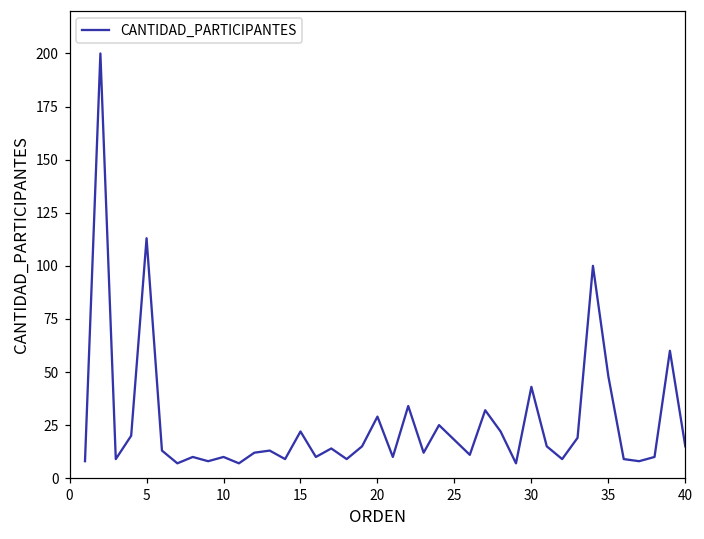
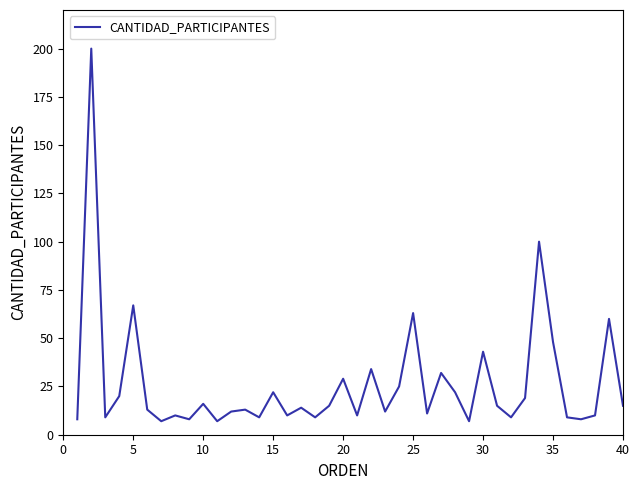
5: 113 -> 67
10: 10 -> 16
25: 18 -> 63
